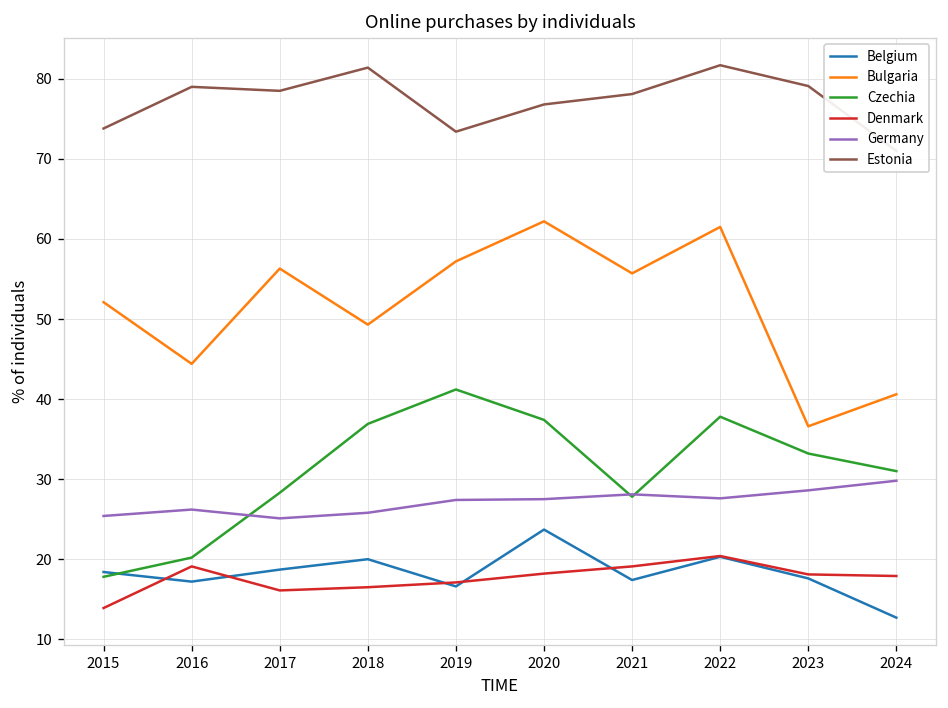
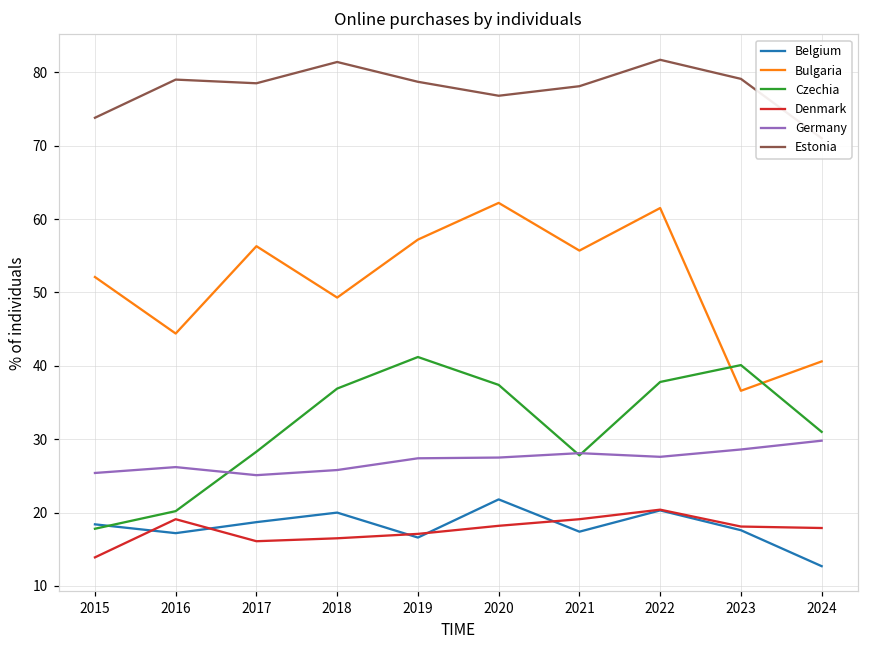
Estonia, 2019: 73 -> 79
Belgium, 2020: 24 -> 22
Czechia, 2023: 33 -> 40
